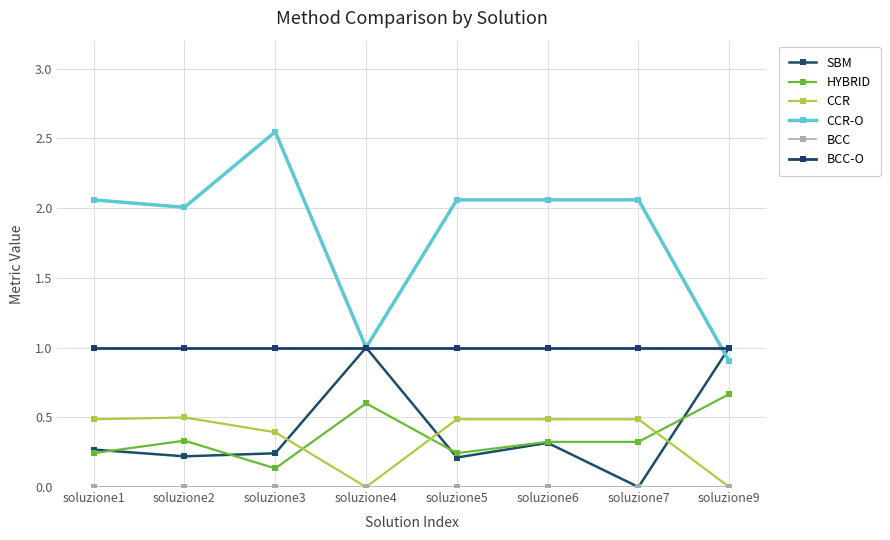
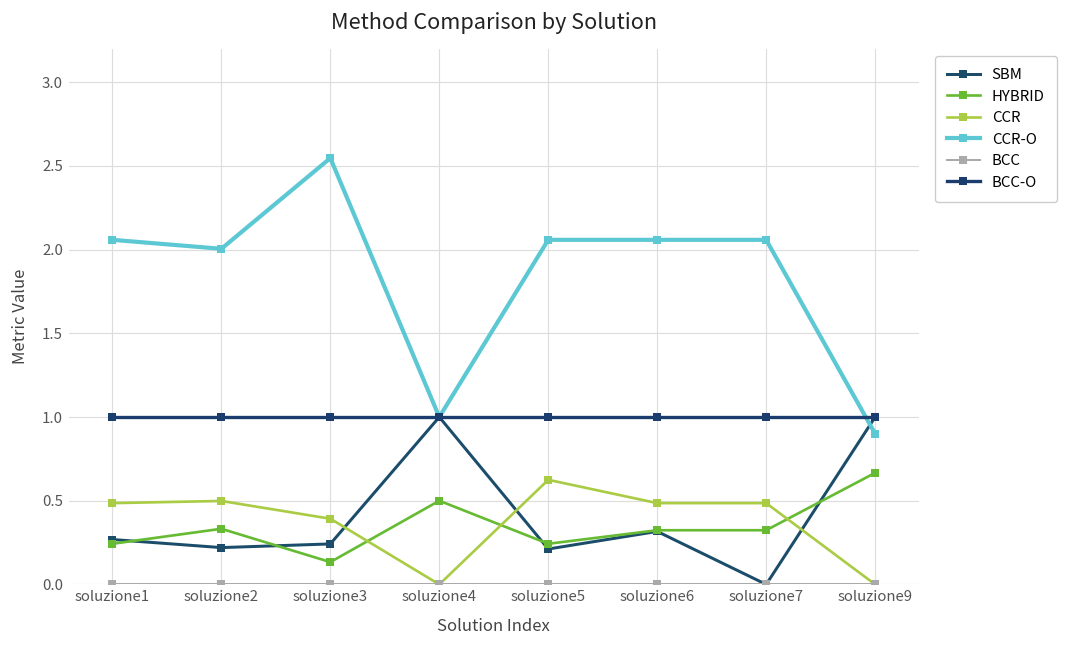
HYBRID, soluzione4: 0.6 -> 0.5
CCR, soluzione5: 0.49 -> 0.63
